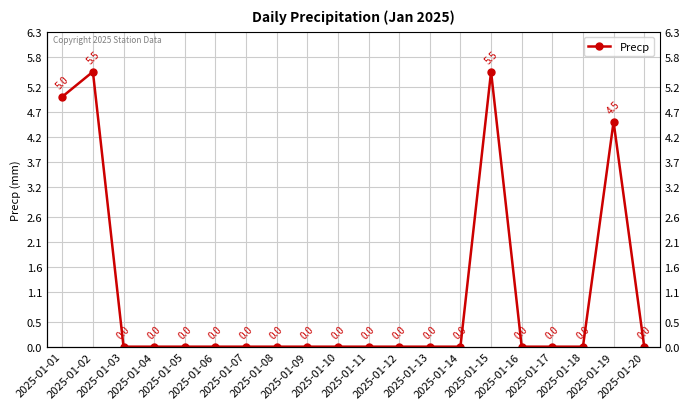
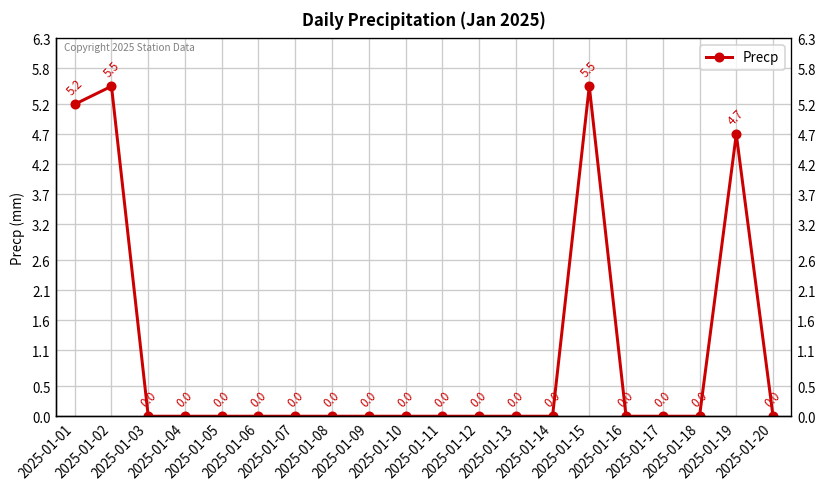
2025-01-01: 5.0 -> 5.2
2025-01-19: 4.5 -> 4.7
